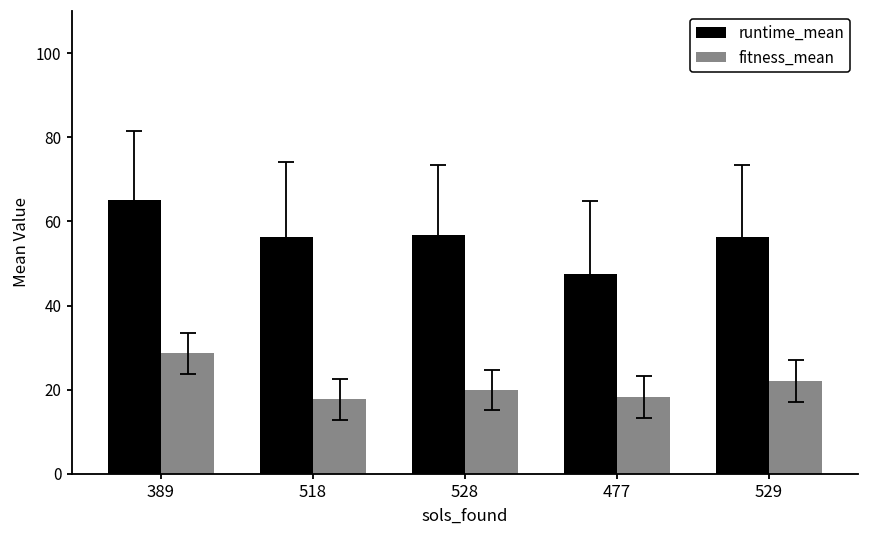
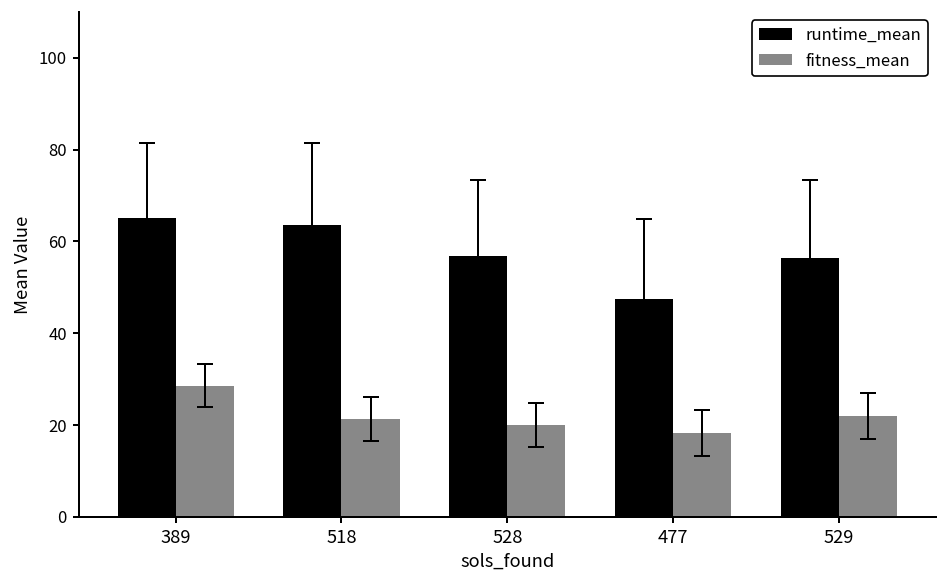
runtime_mean, 518: 56 -> 64
fitness_mean, 518: 18 -> 21
